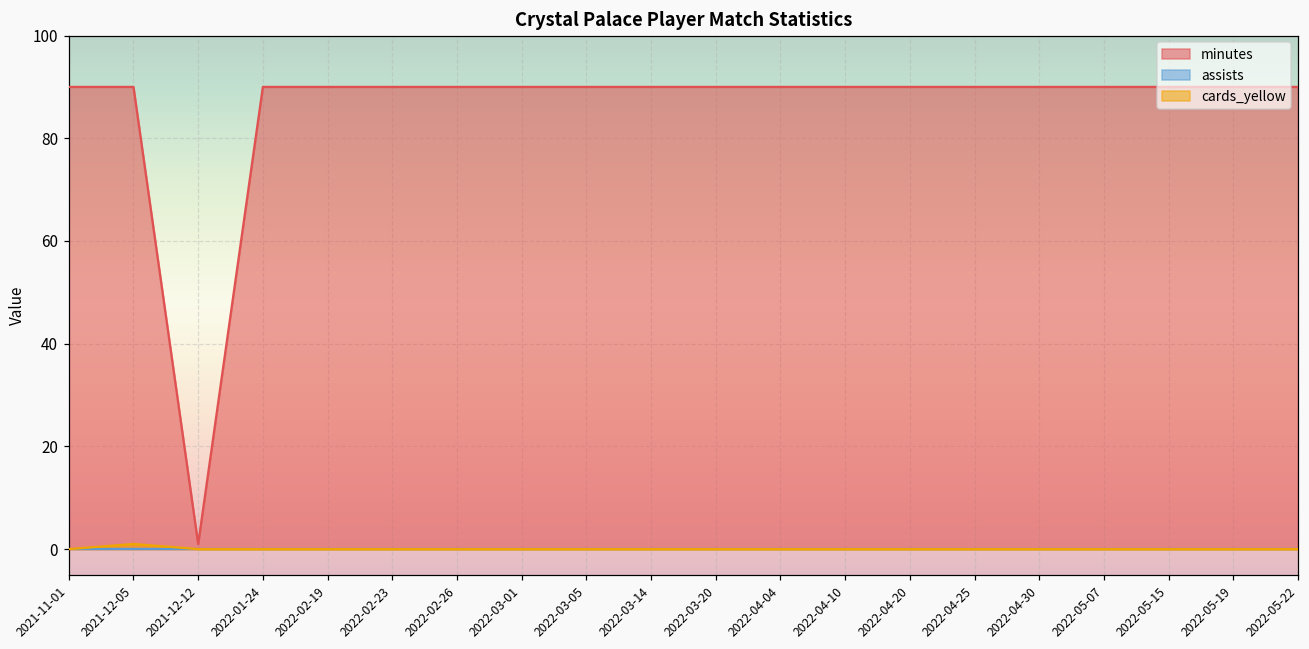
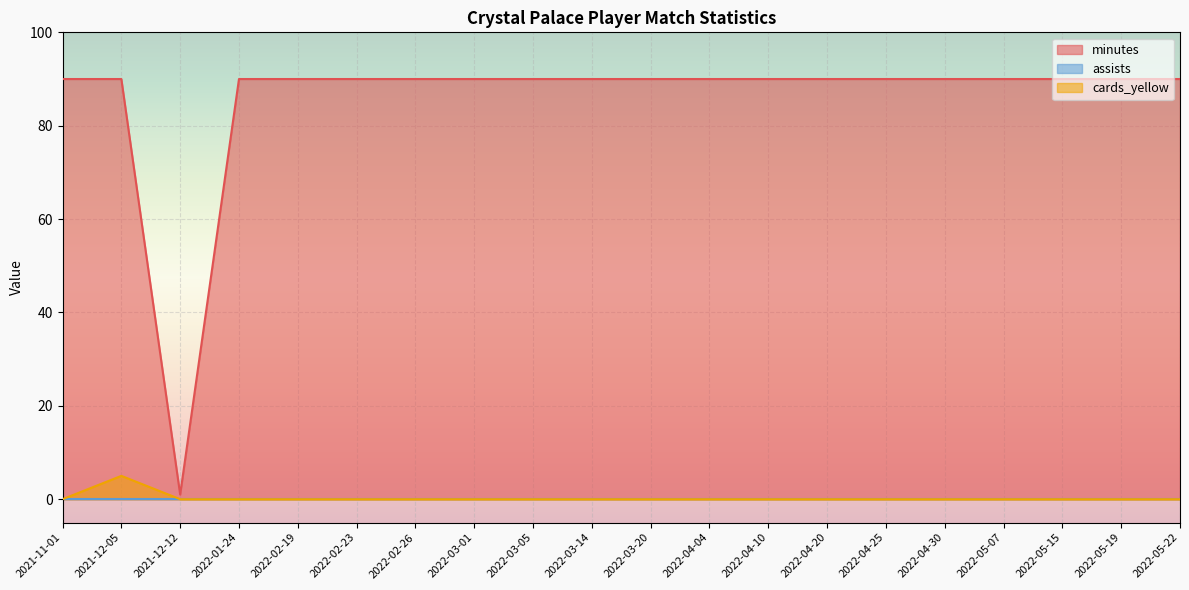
cards_yellow, 2021-12-05: 1 -> 5
